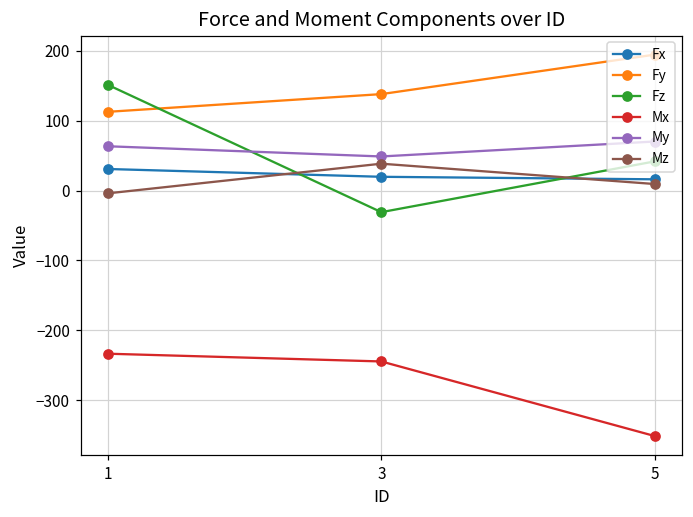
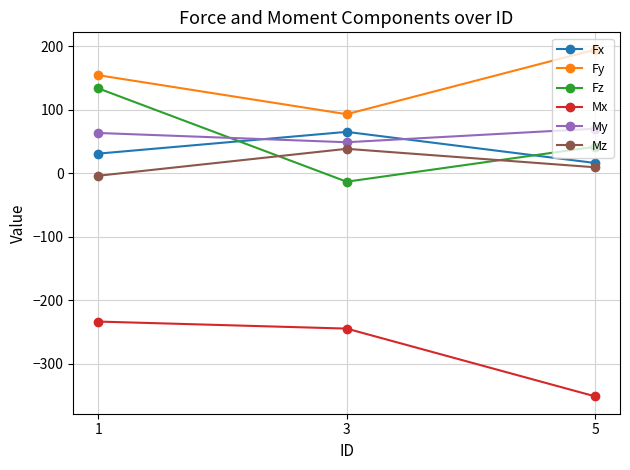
Fy, 1: 110 -> 150
Fz, 1: 150 -> 130
Fx, 3: 20 -> 70
Fy, 3: 140 -> 90
Fz, 3: -30 -> -10
